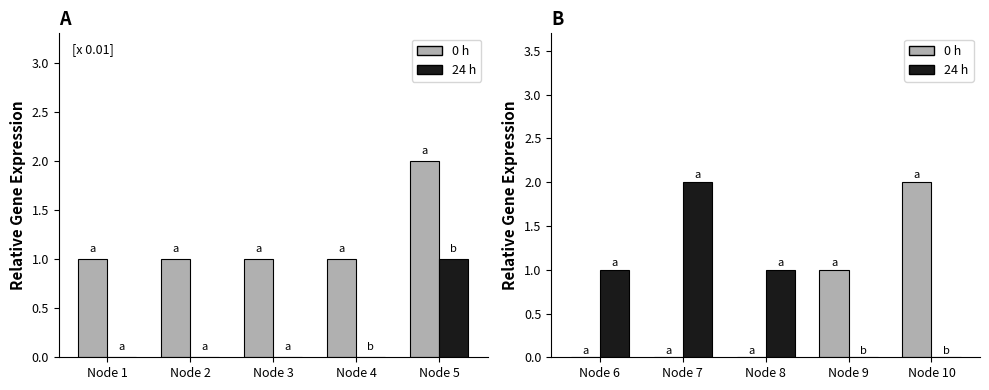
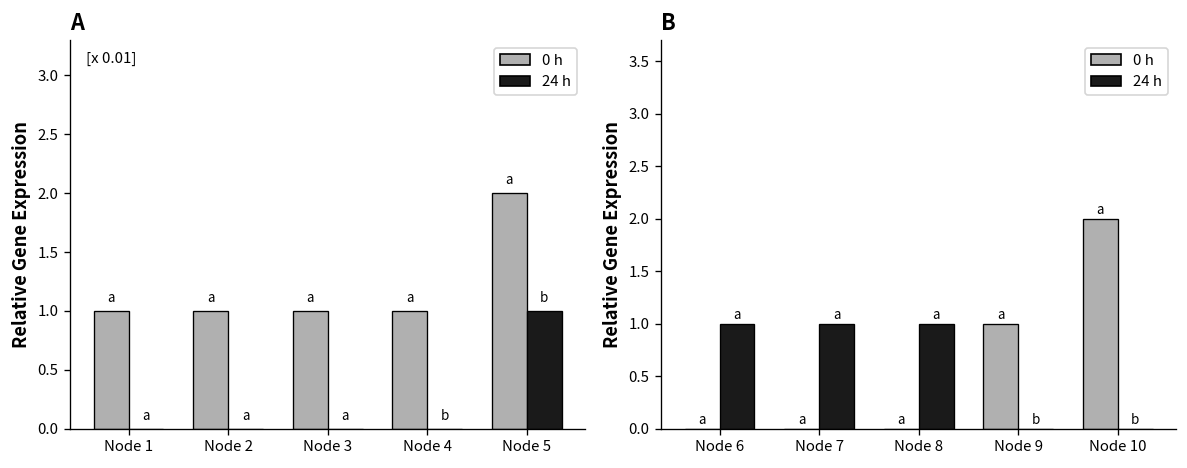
B, 24 h, Node 7: 2 -> 1
